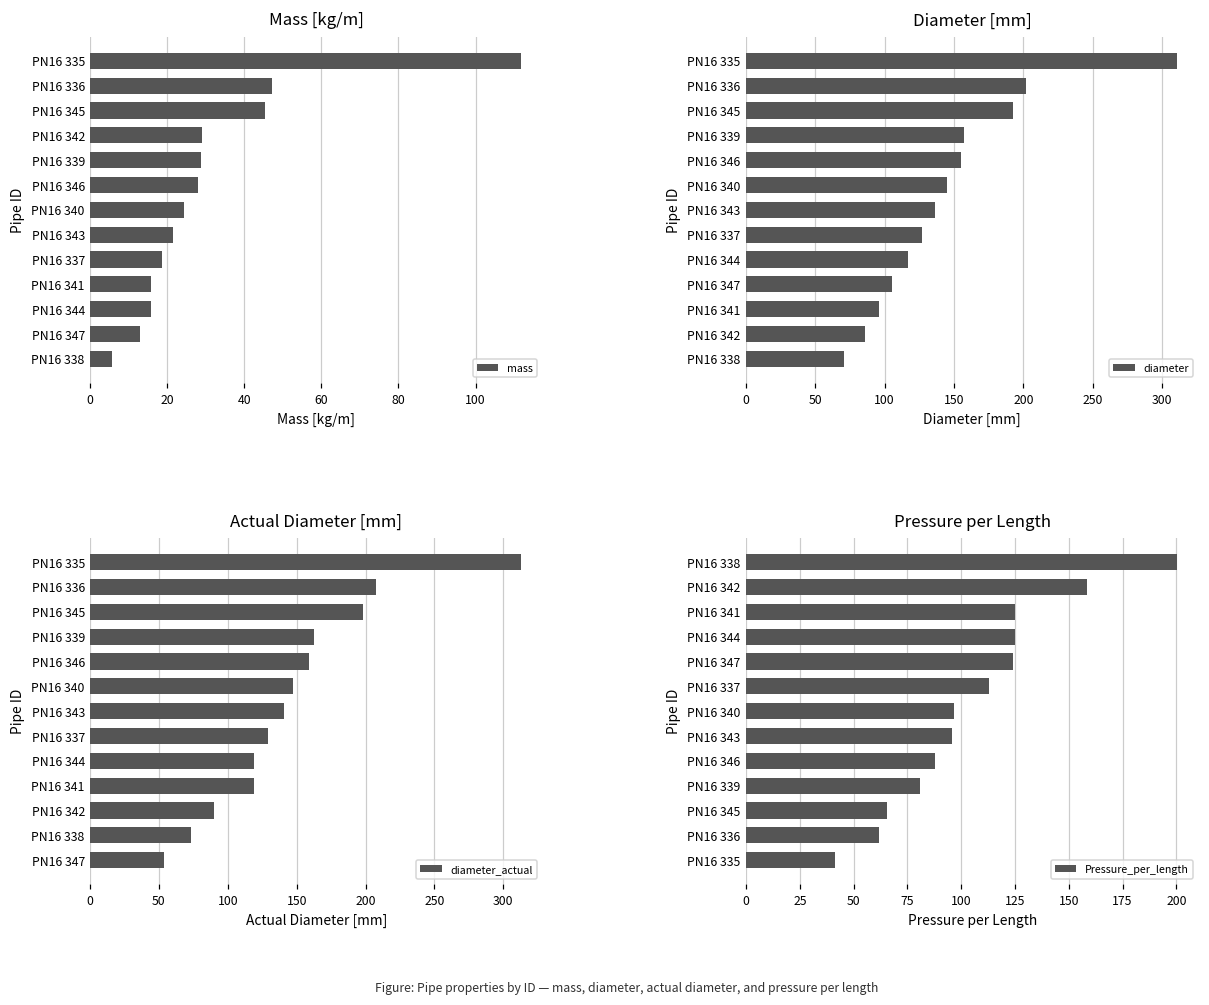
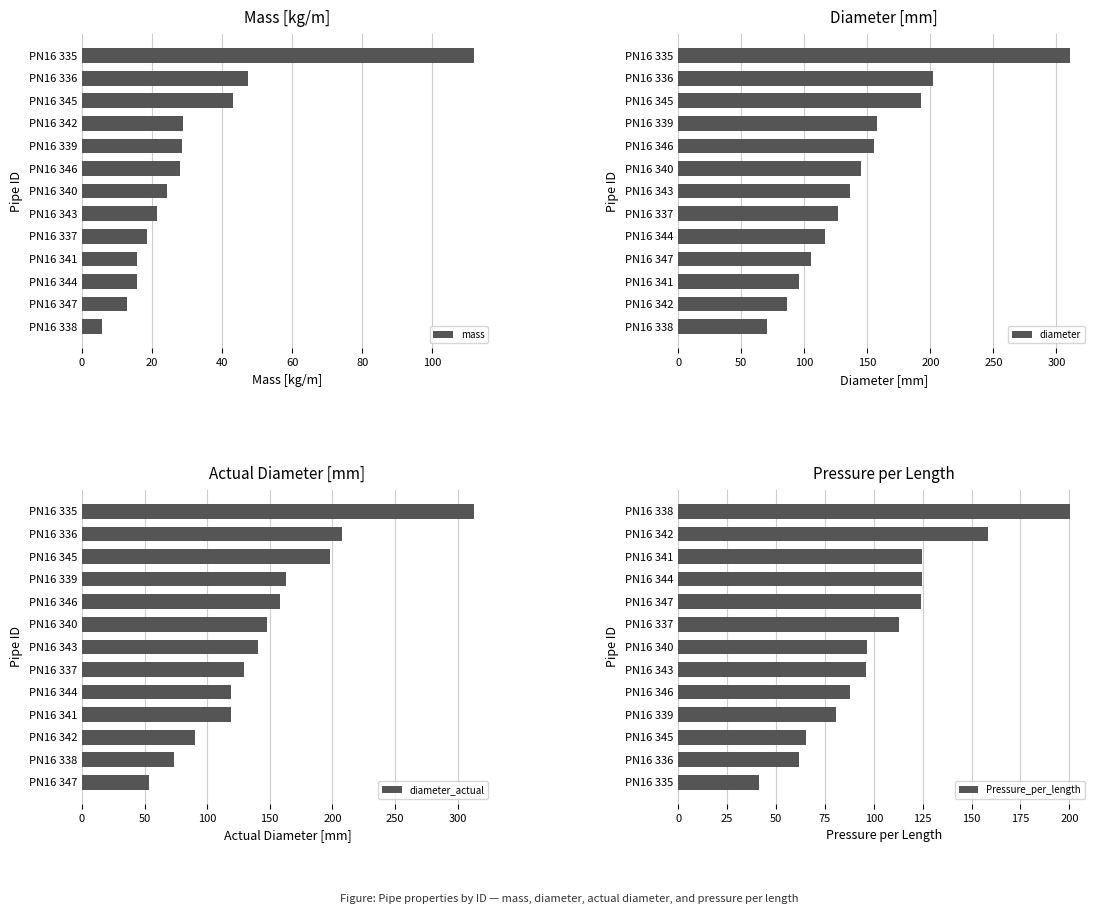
Mass [kg/m], PN16 345: 45 -> 43
